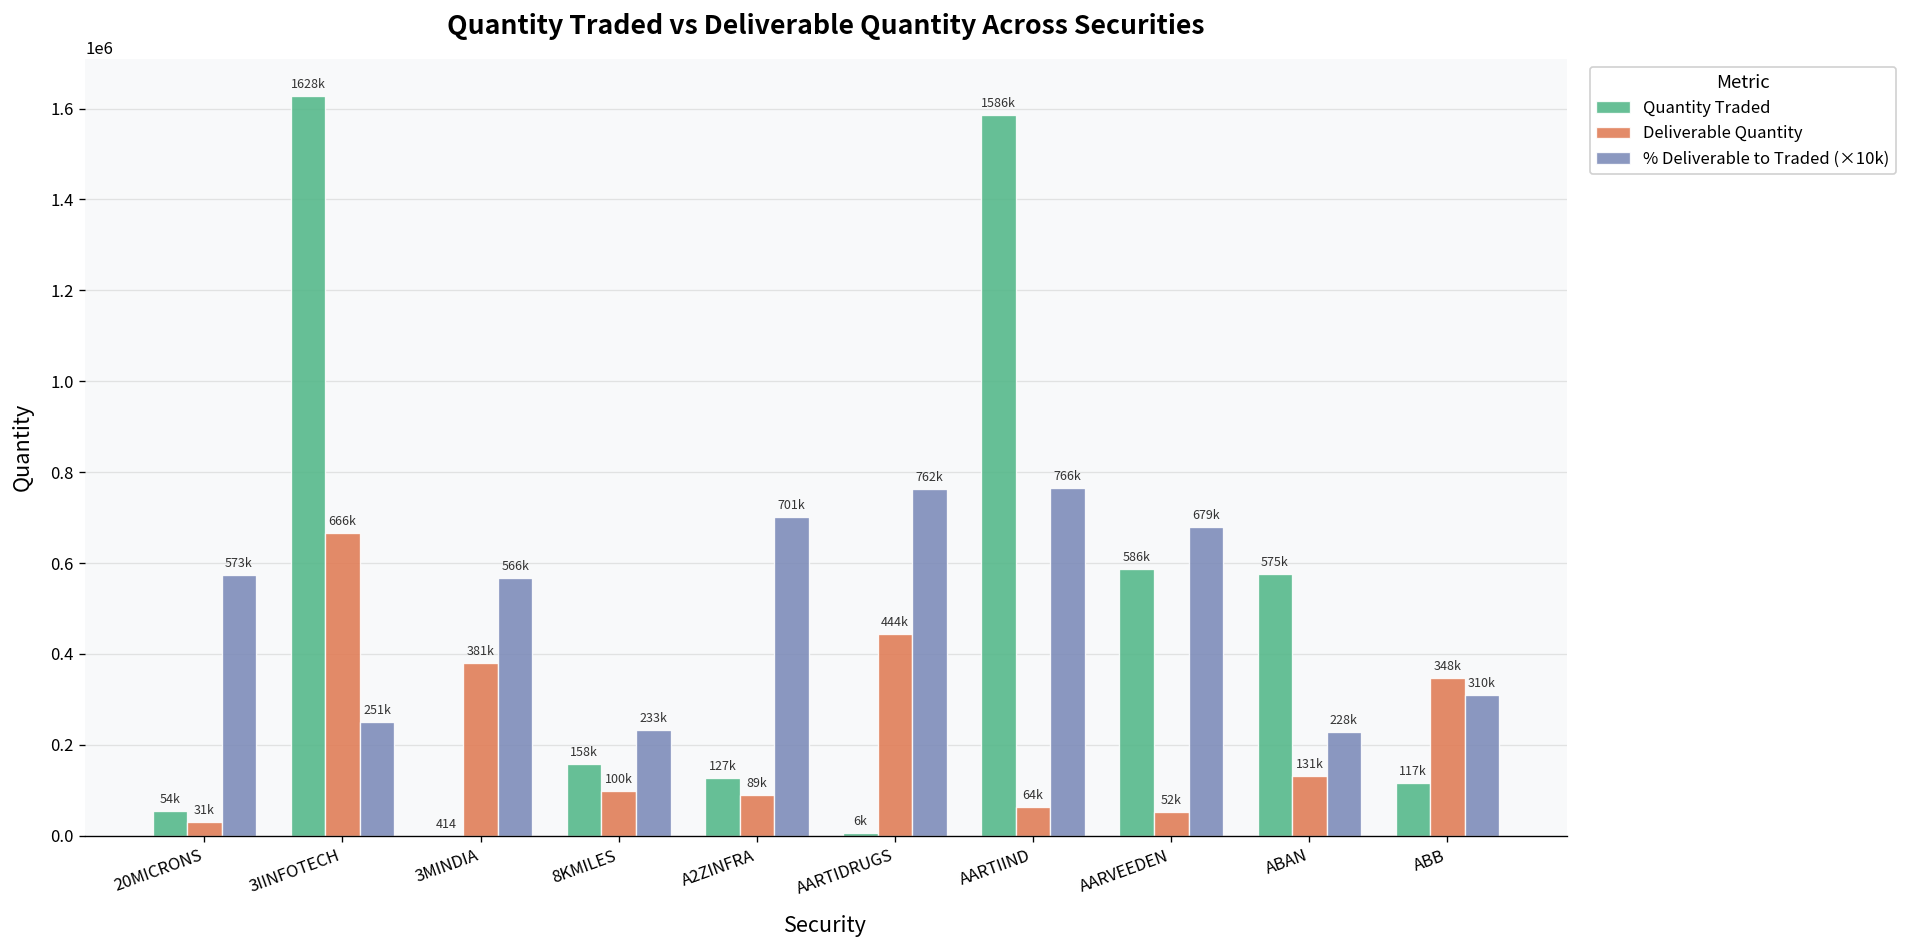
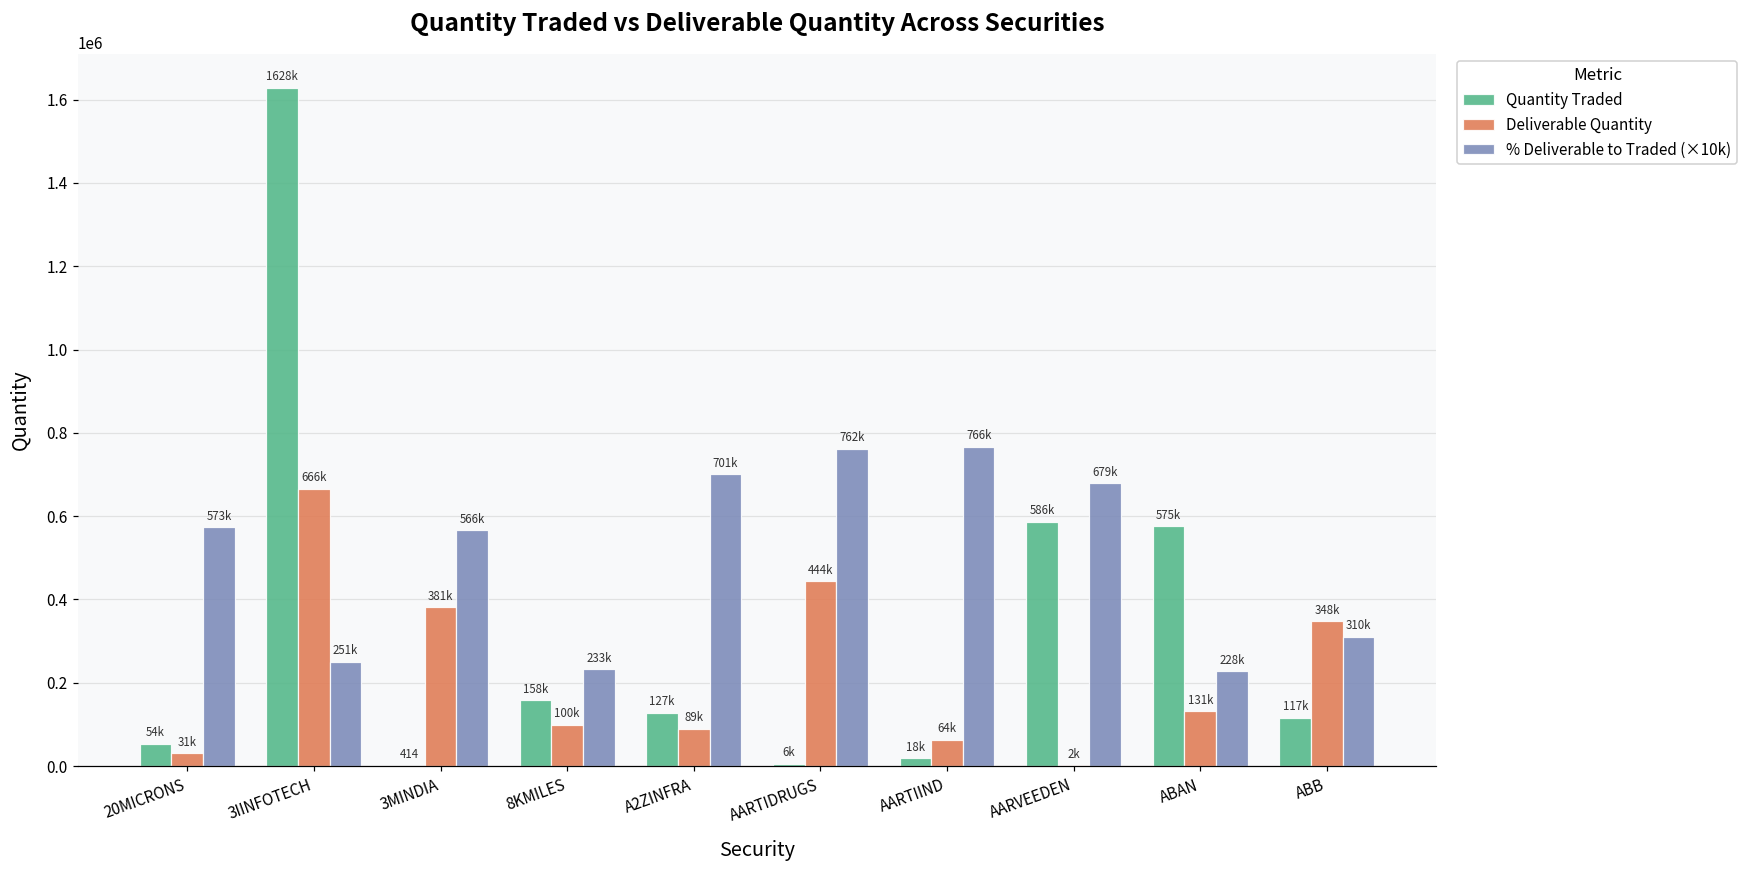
Quantity Traded, AARTIIND: 1586k -> 18k
Deliverable Quantity, AARVEEDEN: 52k -> 2k
